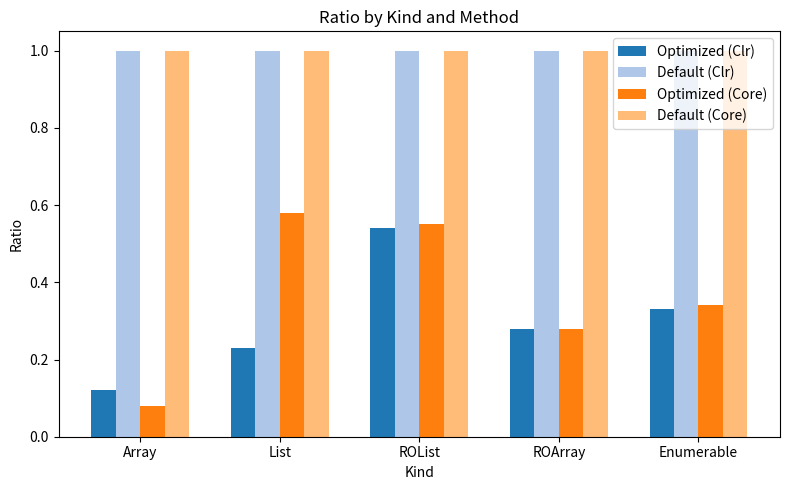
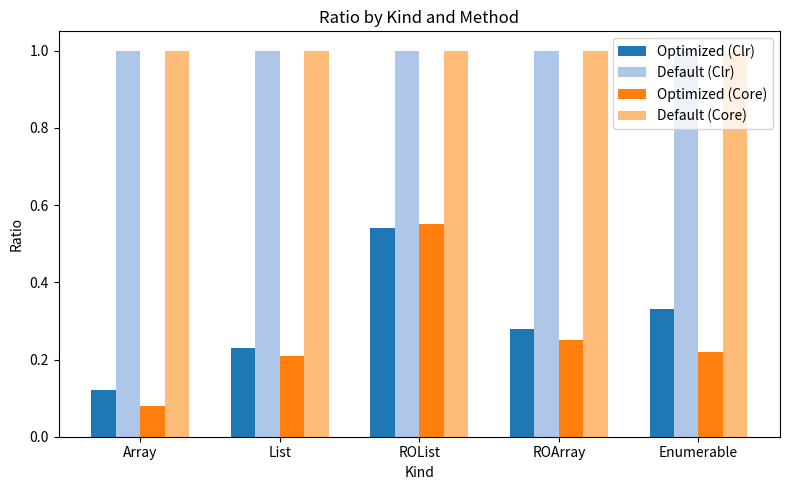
Optimized (Core), List: 0.58 -> 0.21
Optimized (Core), ROArray: 0.28 -> 0.25
Optimized (Core), Enumerable: 0.34 -> 0.22
